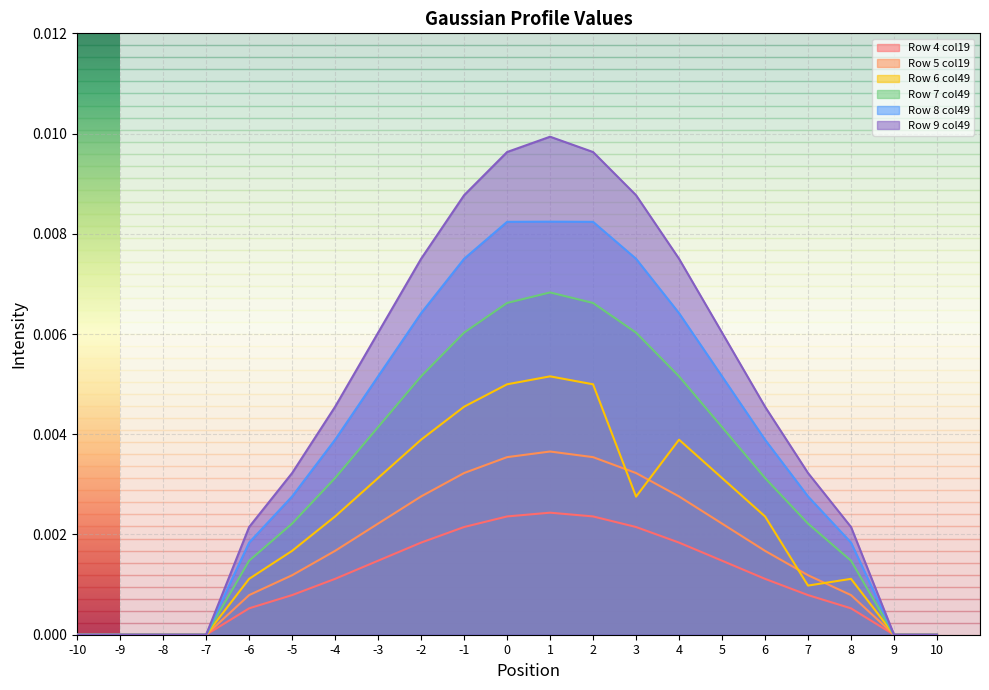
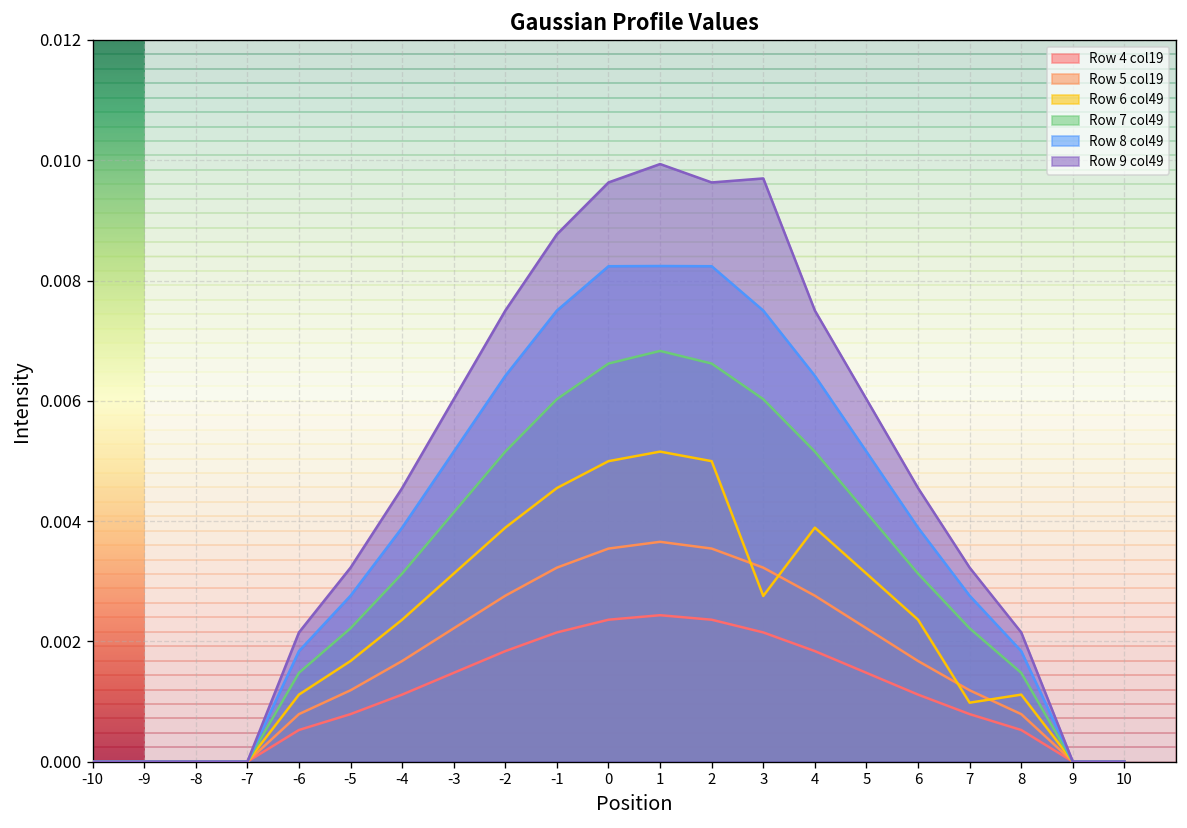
Row 9 col49, 3: 0.0088 -> 0.0097
